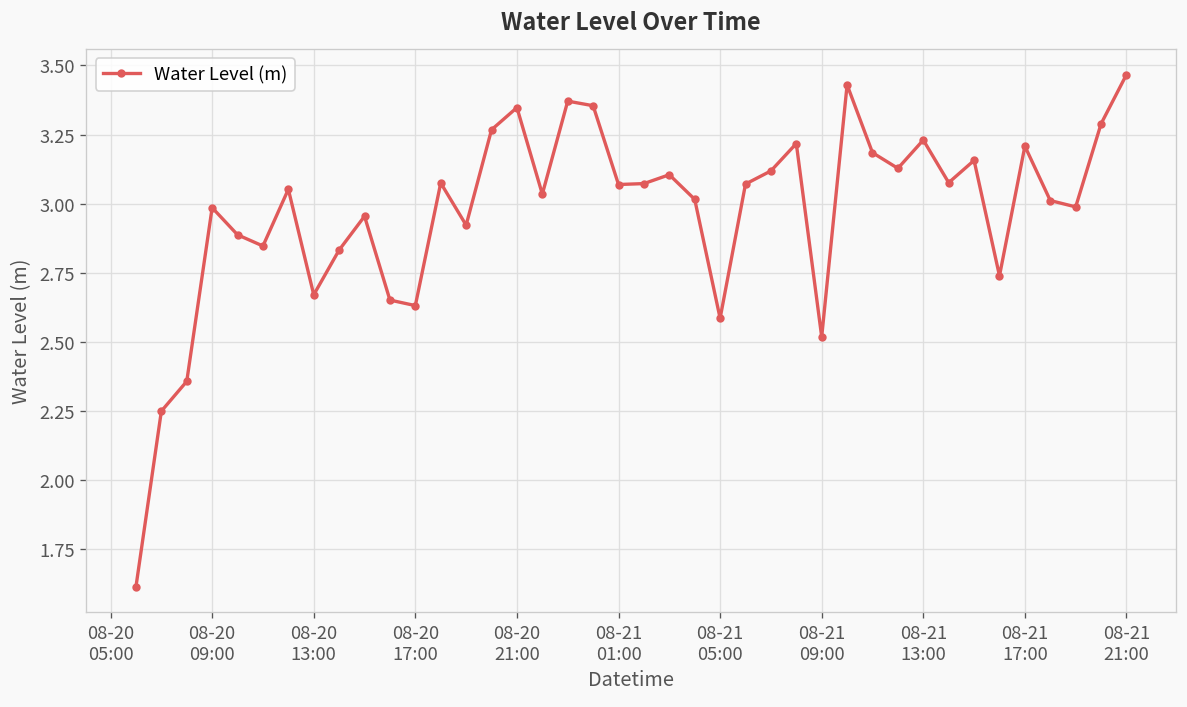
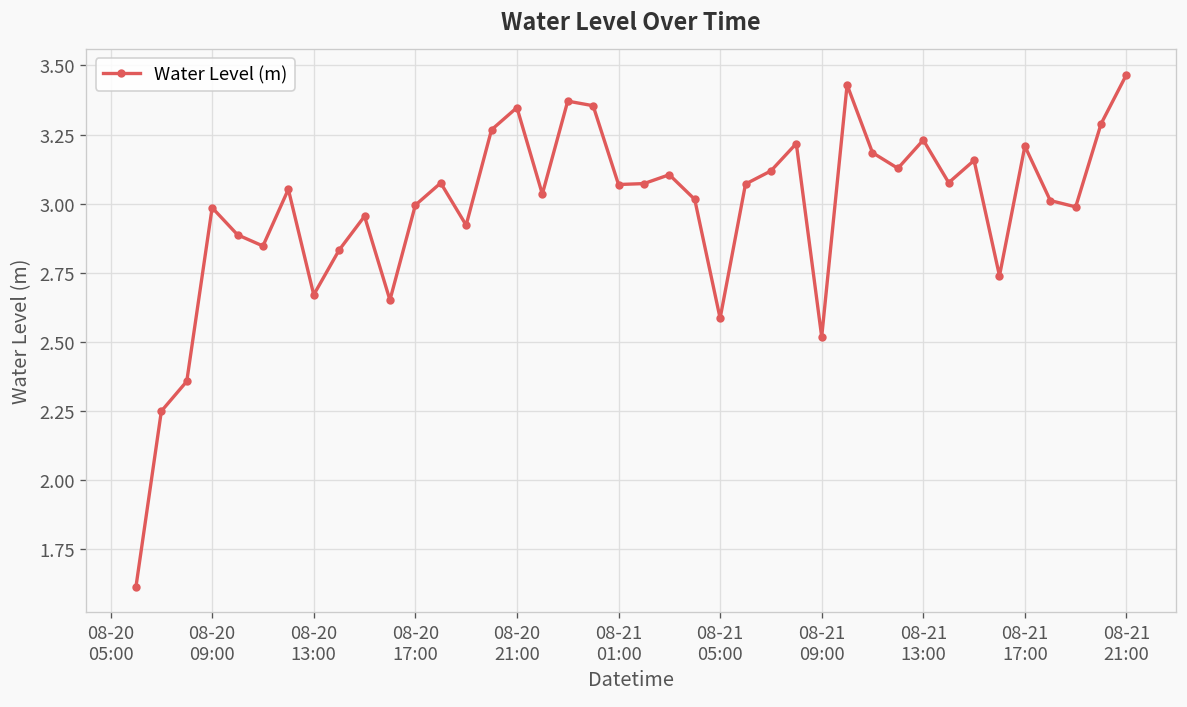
08-20 17:00: 2.63 -> 2.99
